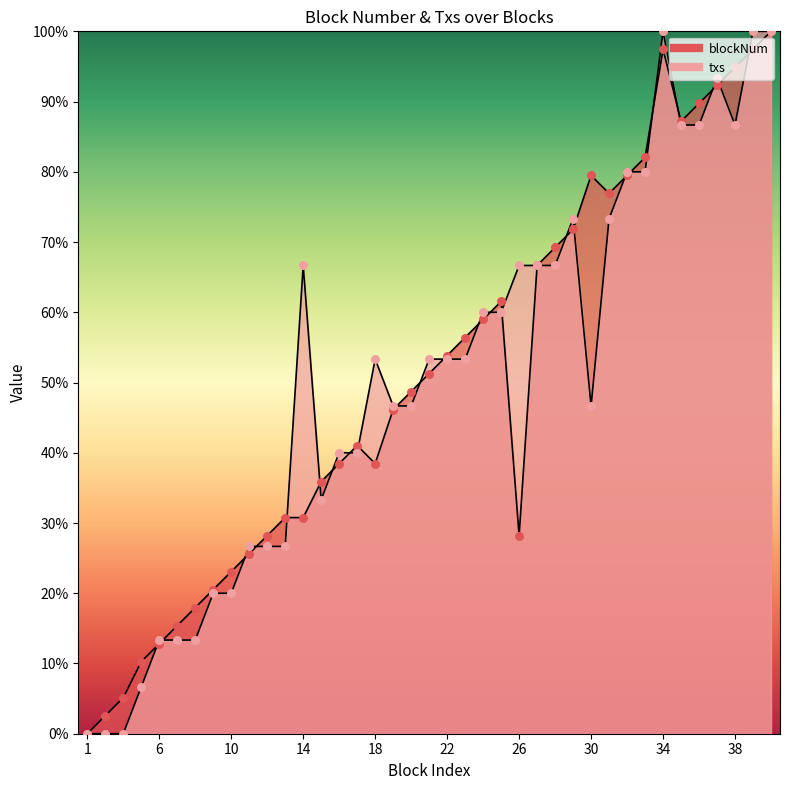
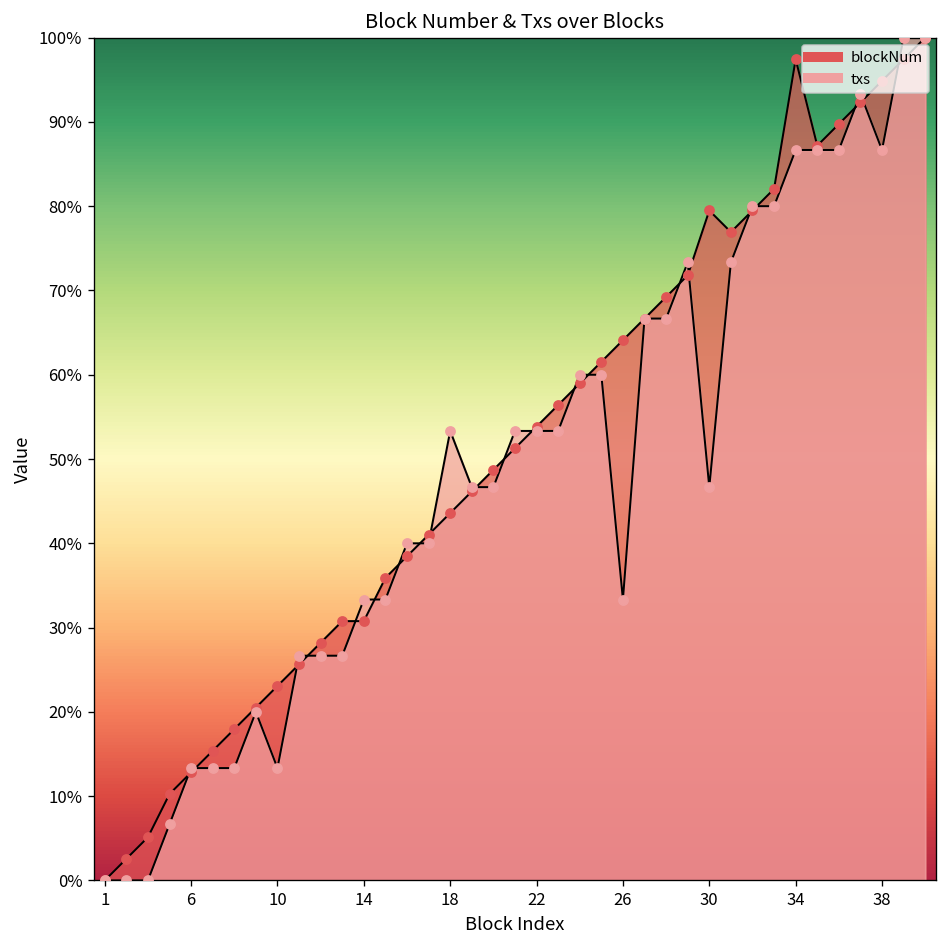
txs, 10: 20% -> 13%
txs, 14: 67% -> 33%
blockNum, 18: 38% -> 44%
blockNum, 26: 28% -> 64%
txs, 26: 67% -> 33%
txs, 34: 100% -> 87%
